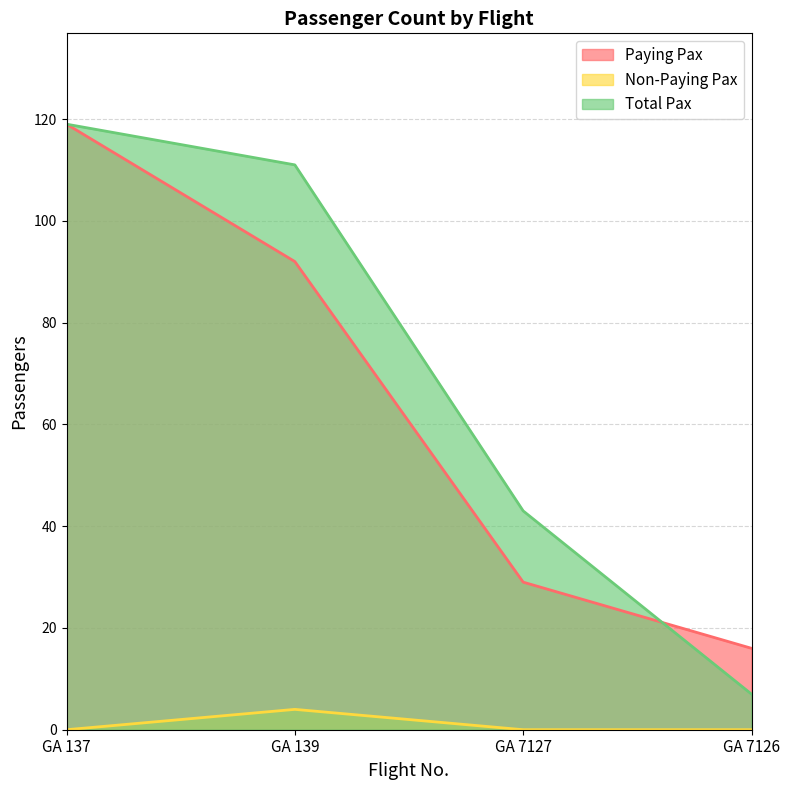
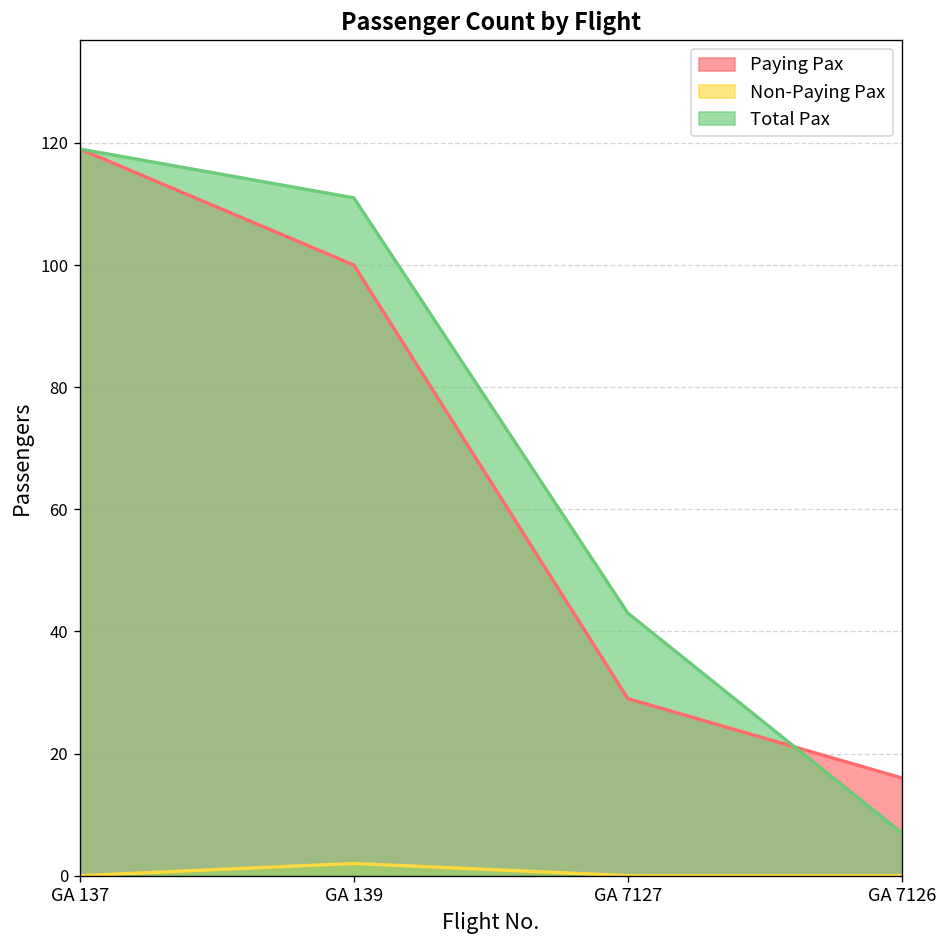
Paying Pax, GA 139: 92 -> 100
Non-Paying Pax, GA 139: 4 -> 2
